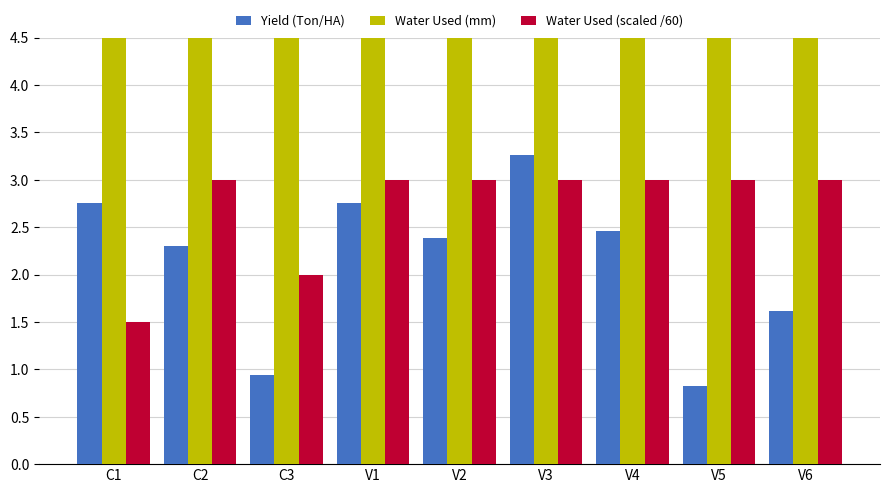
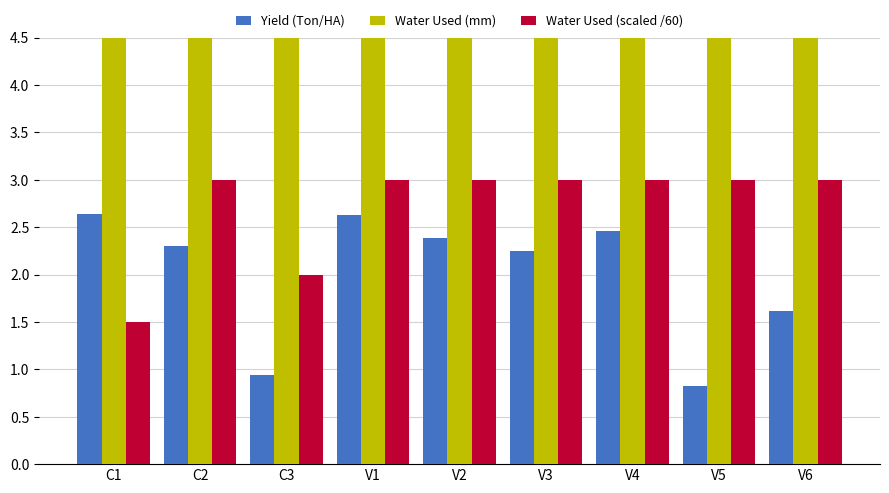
Yield (Ton/HA), C1: 2.8 -> 2.6
Yield (Ton/HA), V1: 2.8 -> 2.6
Yield (Ton/HA), V3: 3.3 -> 2.3
